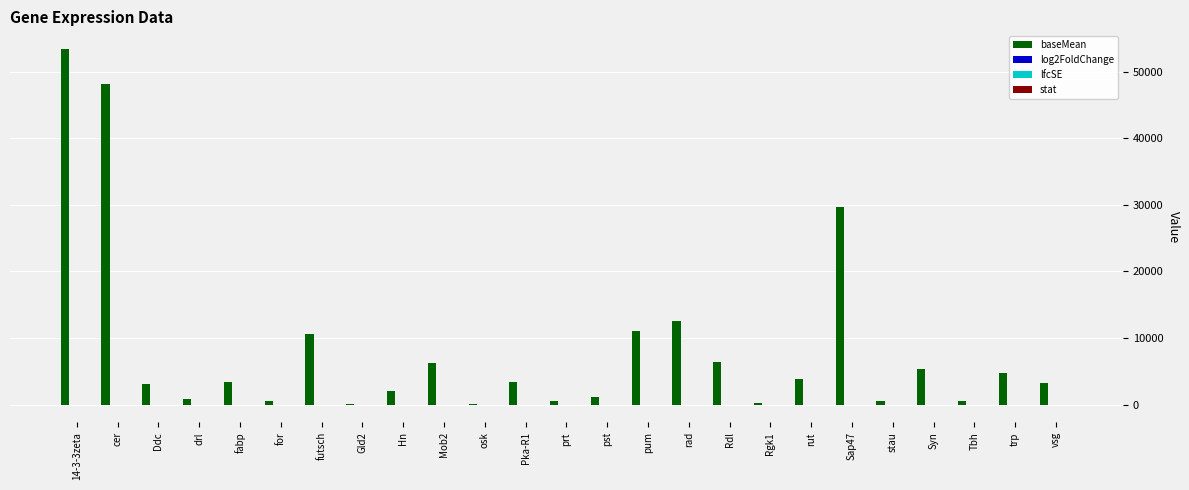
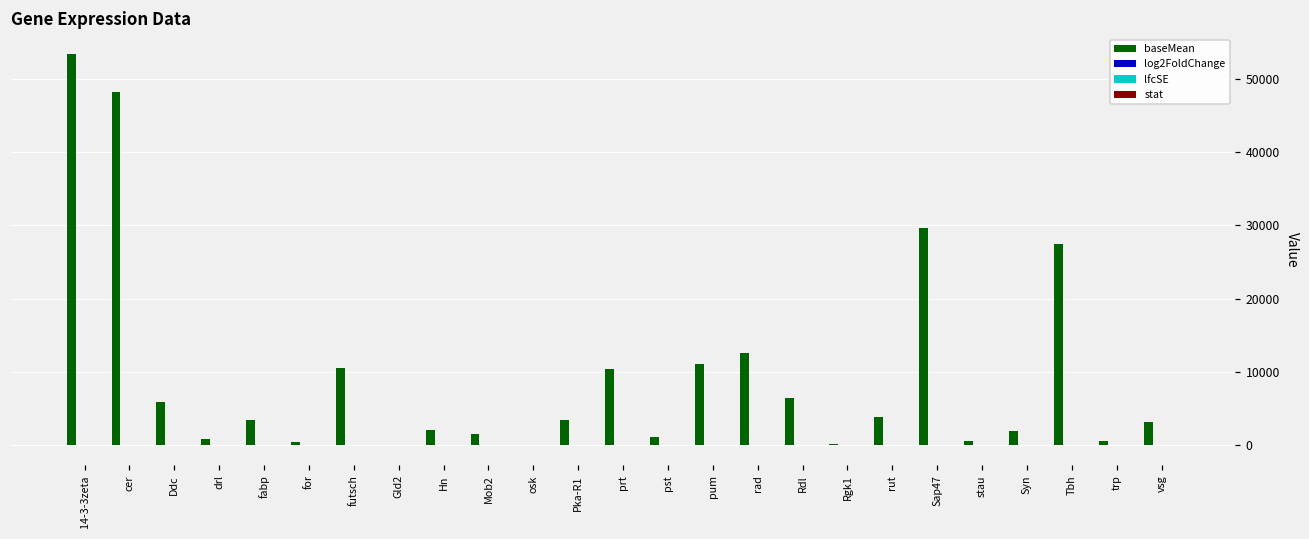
baseMean, Ddc: 3000 -> 6000
baseMean, Mob2: 6000 -> 1000
baseMean, prt: 1000 -> 10000
baseMean, Syn: 5000 -> 2000
baseMean, Tbh: 1000 -> 27000
baseMean, trp: 5000 -> 1000
